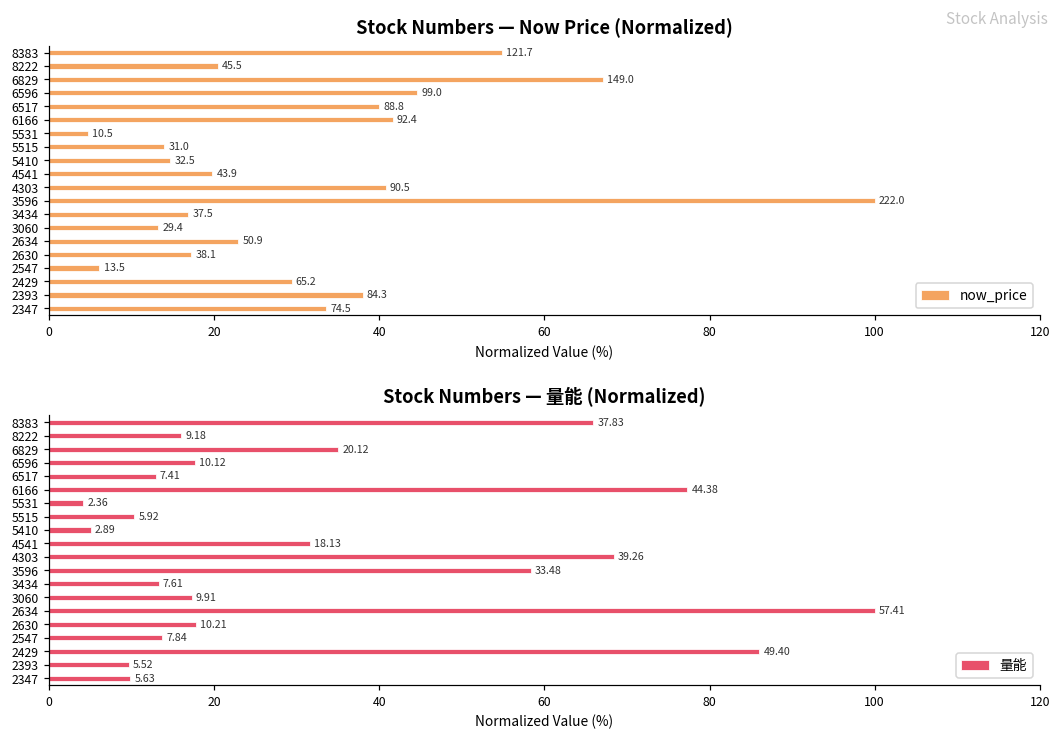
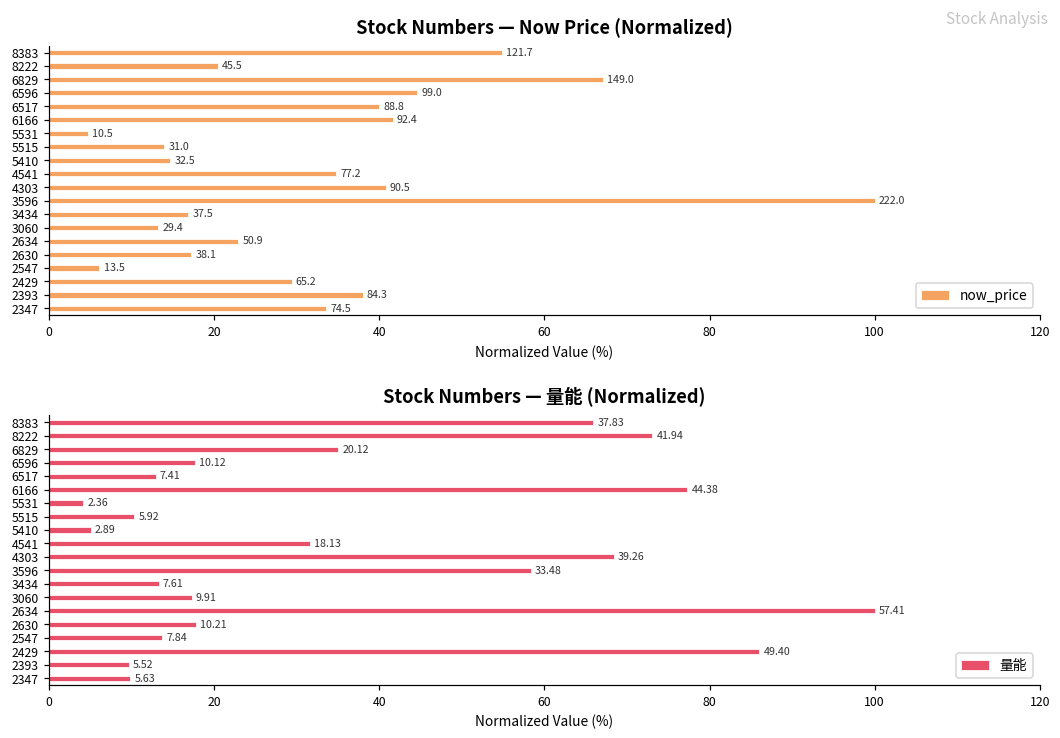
Stock Numbers — Now Price (Normalized), 4541: 43.9 -> 77.2
Stock Numbers — 量能 (Normalized), 8222: 9.18 -> 41.94
